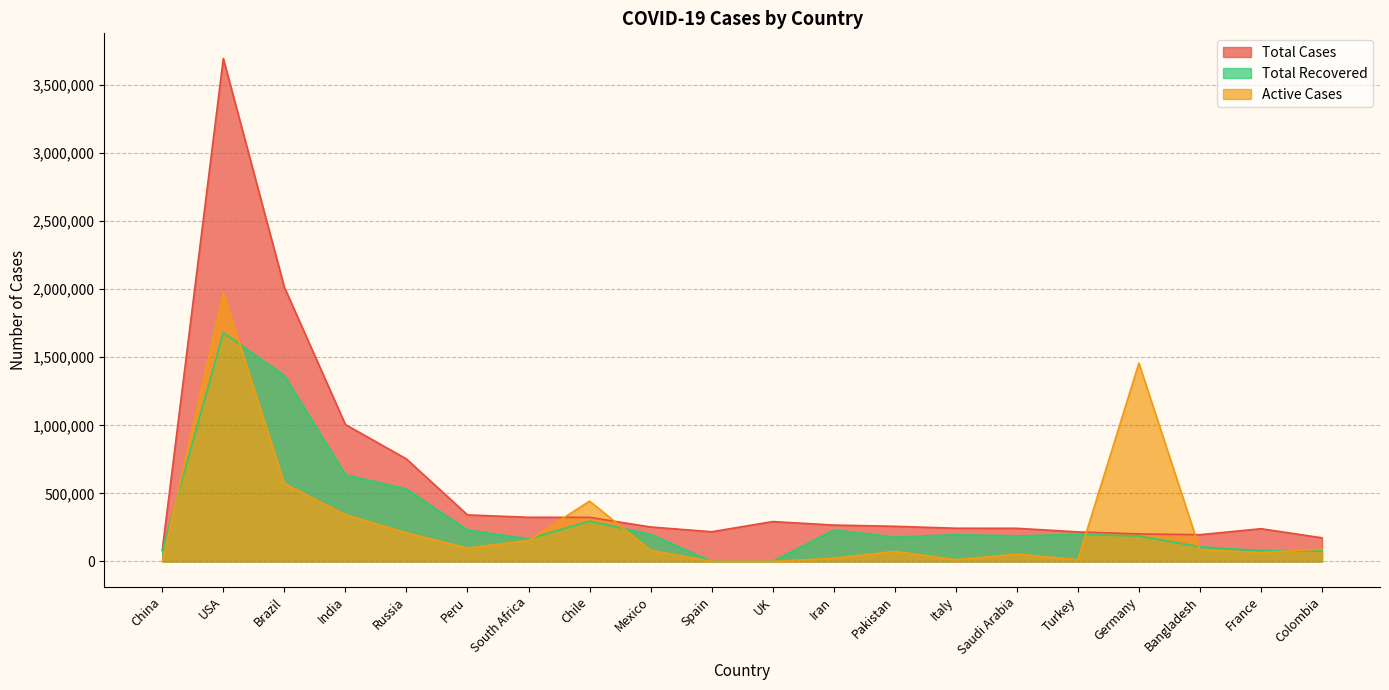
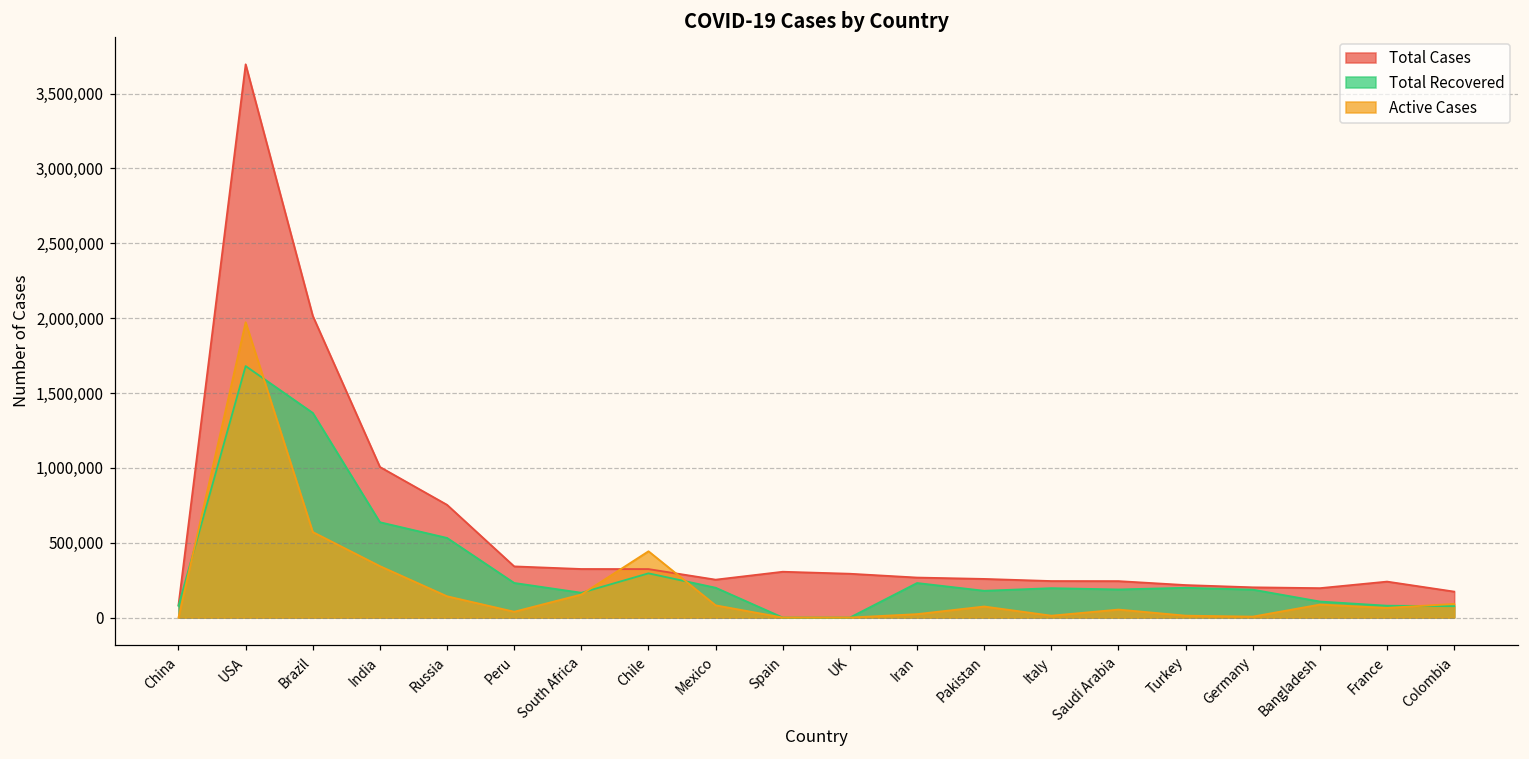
Active Cases, Russia: 210,000 -> 140,000
Active Cases, Peru: 100,000 -> 40,000
Total Cases, Spain: 220,000 -> 310,000
Active Cases, Germany: 1,460,000 -> 10,000
